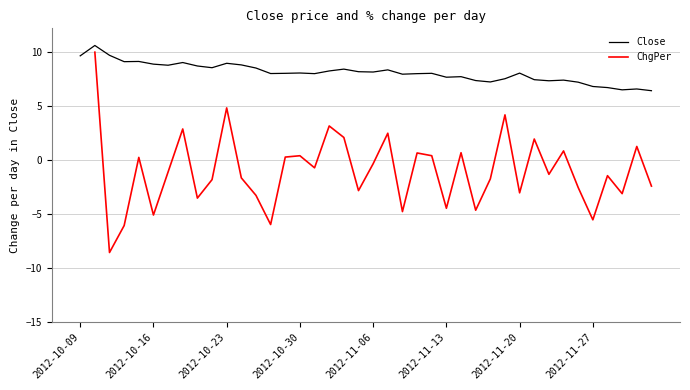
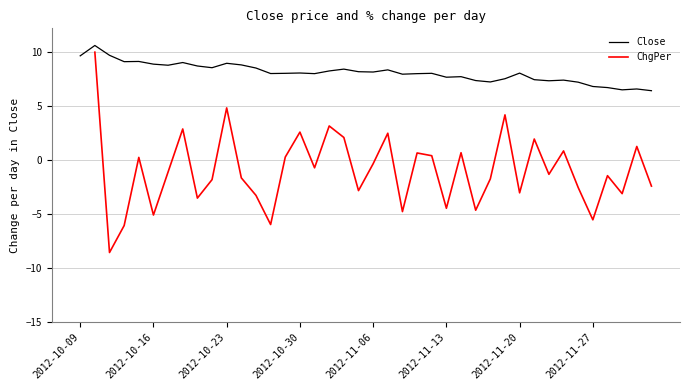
ChgPer, 2012-10-30: 0.4 -> 2.6
